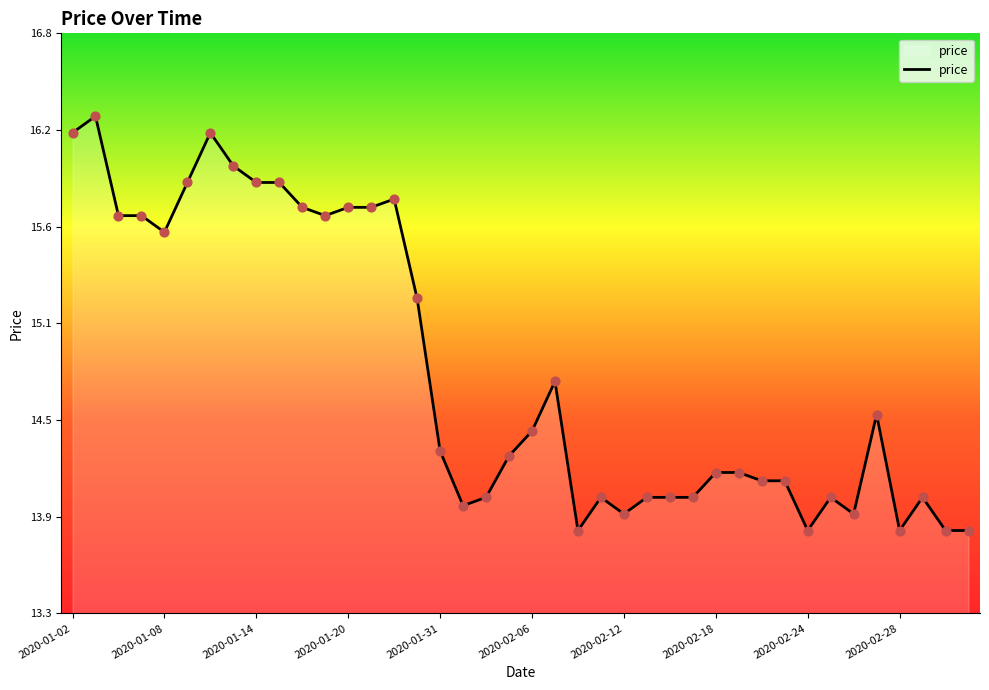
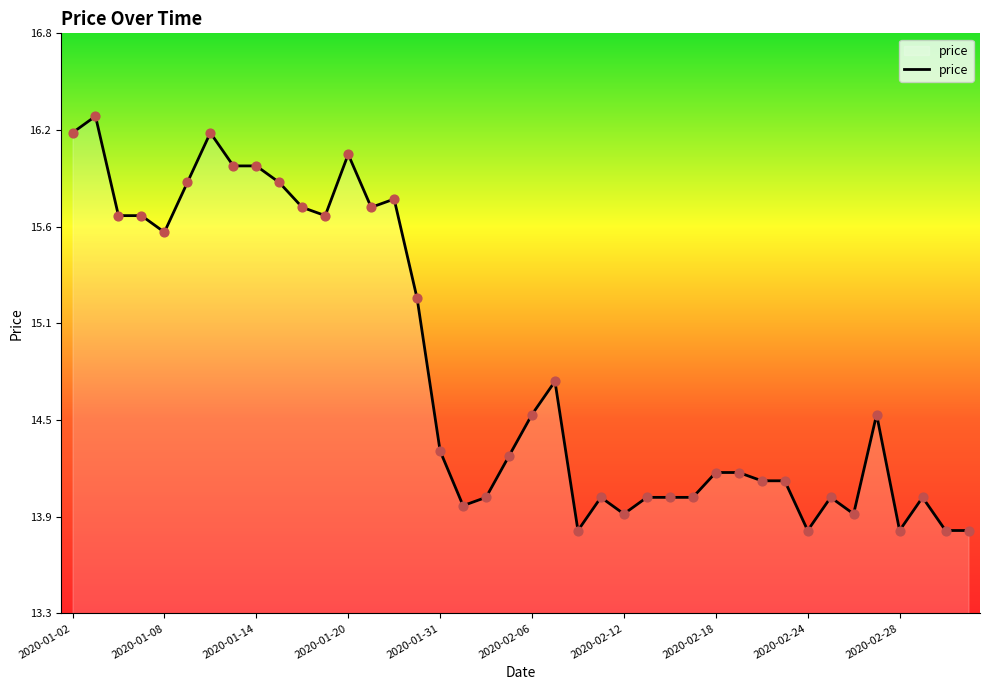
2020-01-14: 15.9 -> 16.0
2020-01-20: 15.75 -> 16.07
2020-02-06: 14.4 -> 14.5
